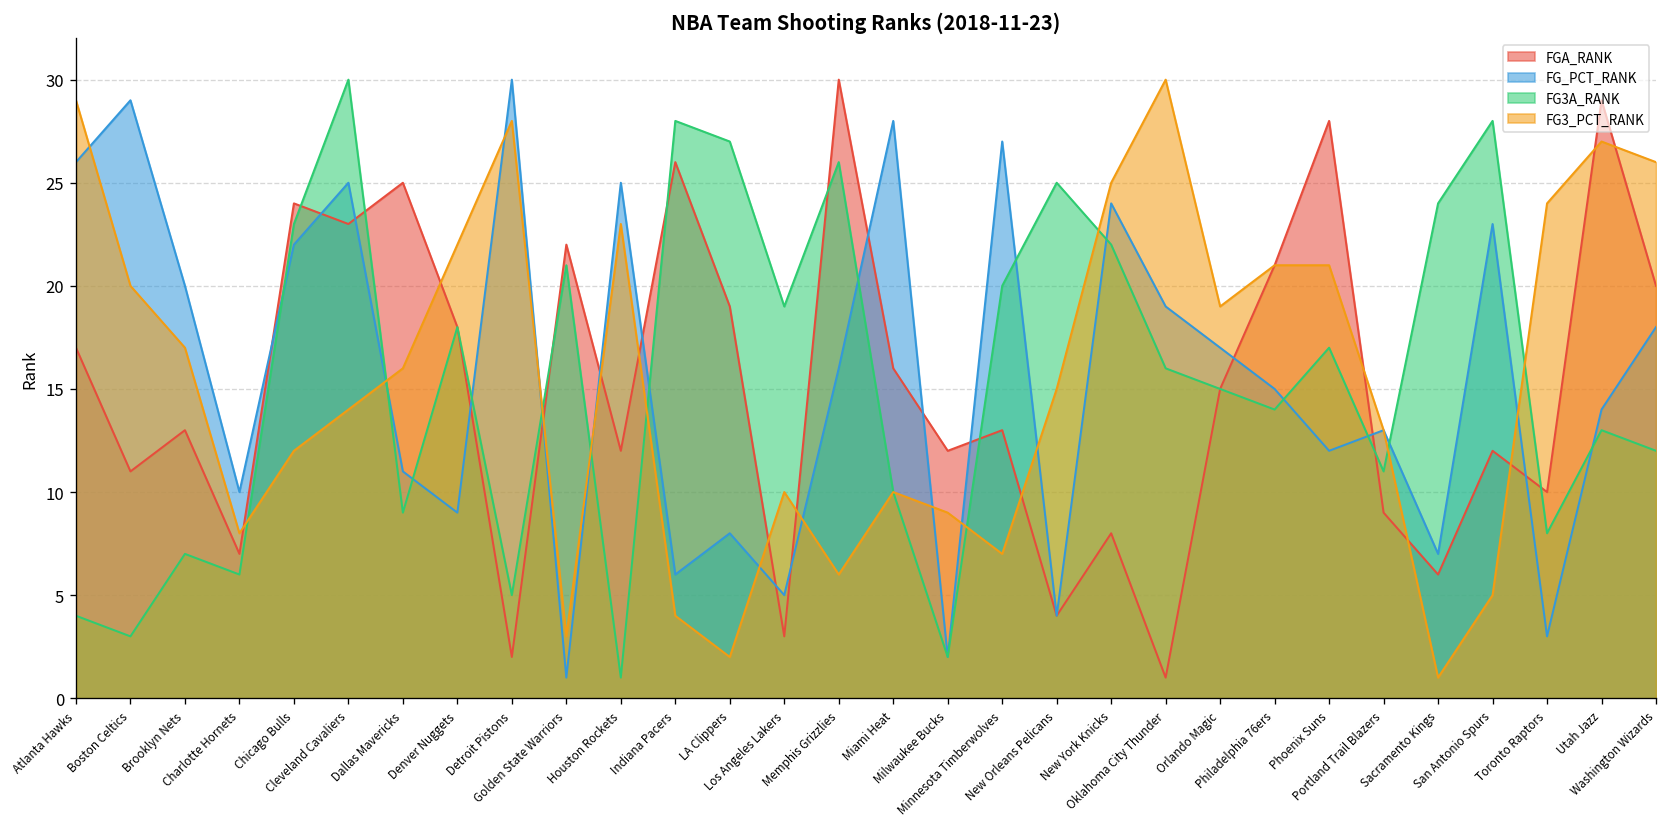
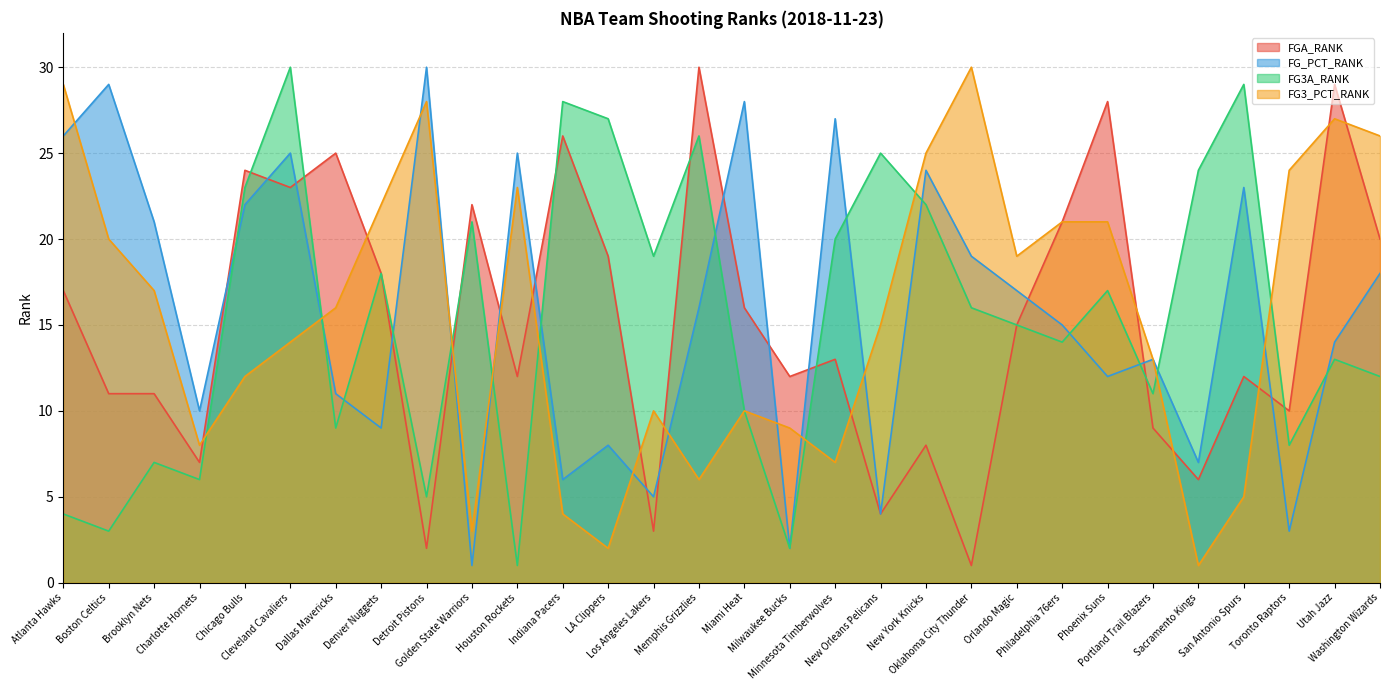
FGA_RANK, Brooklyn Nets: 13 -> 11
FG_PCT_RANK, Brooklyn Nets: 20 -> 21
FG3A_RANK, San Antonio Spurs: 28 -> 29
